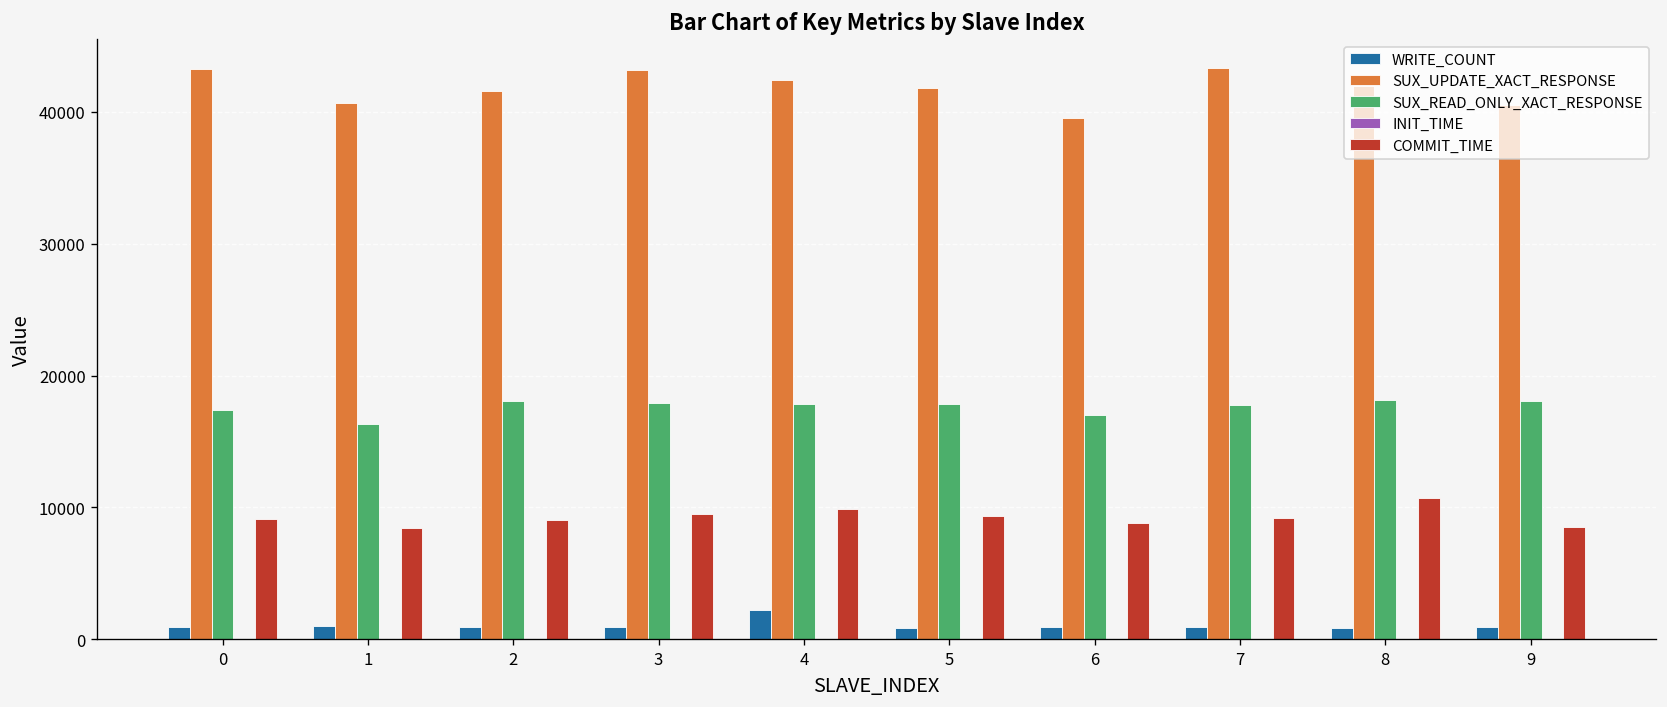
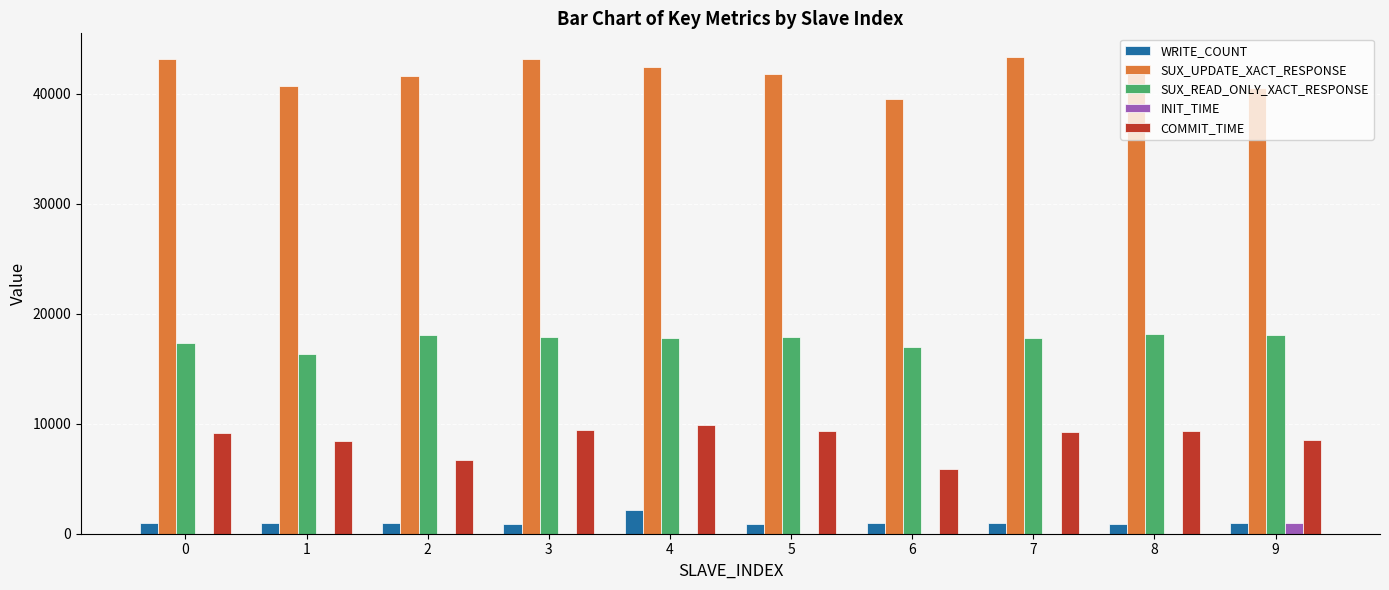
COMMIT_TIME, 2: 9100 -> 6700
COMMIT_TIME, 6: 8800 -> 5900
COMMIT_TIME, 8: 10700 -> 9400
INIT_TIME, 9: 0 -> 1000
